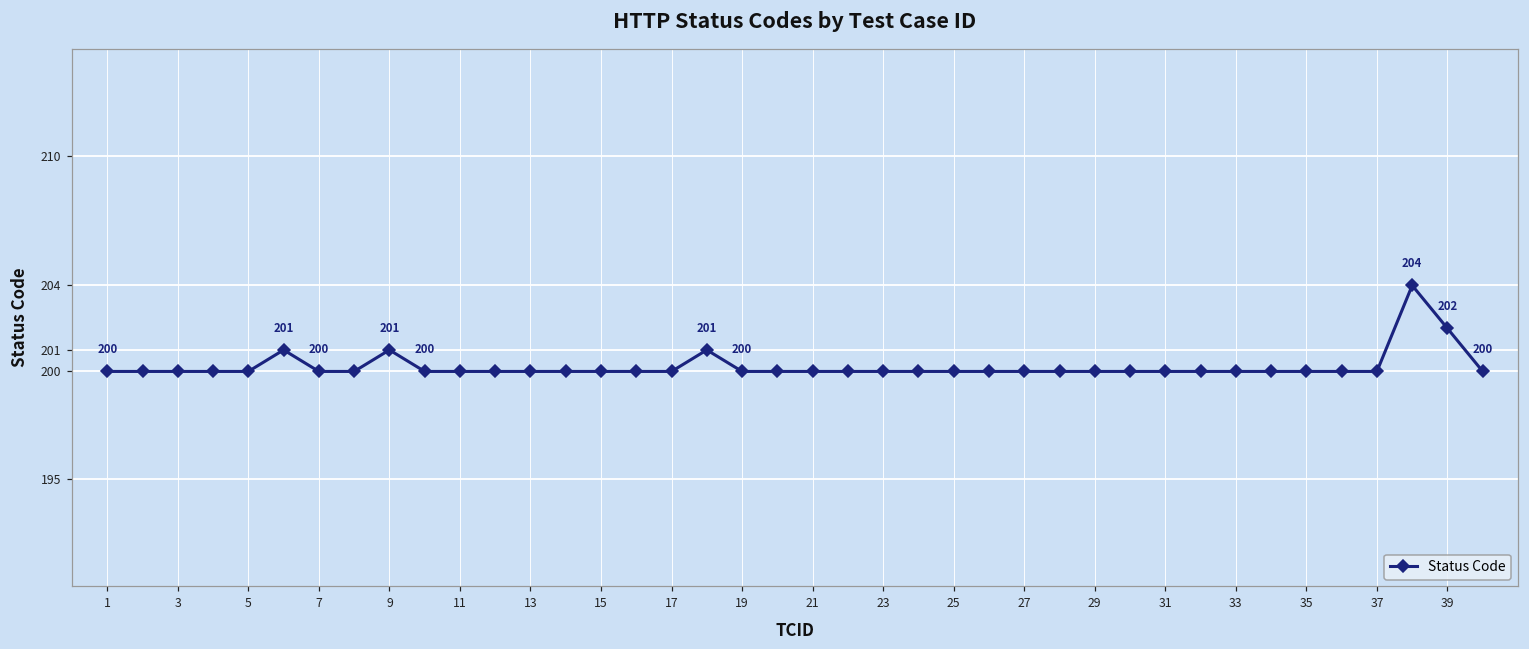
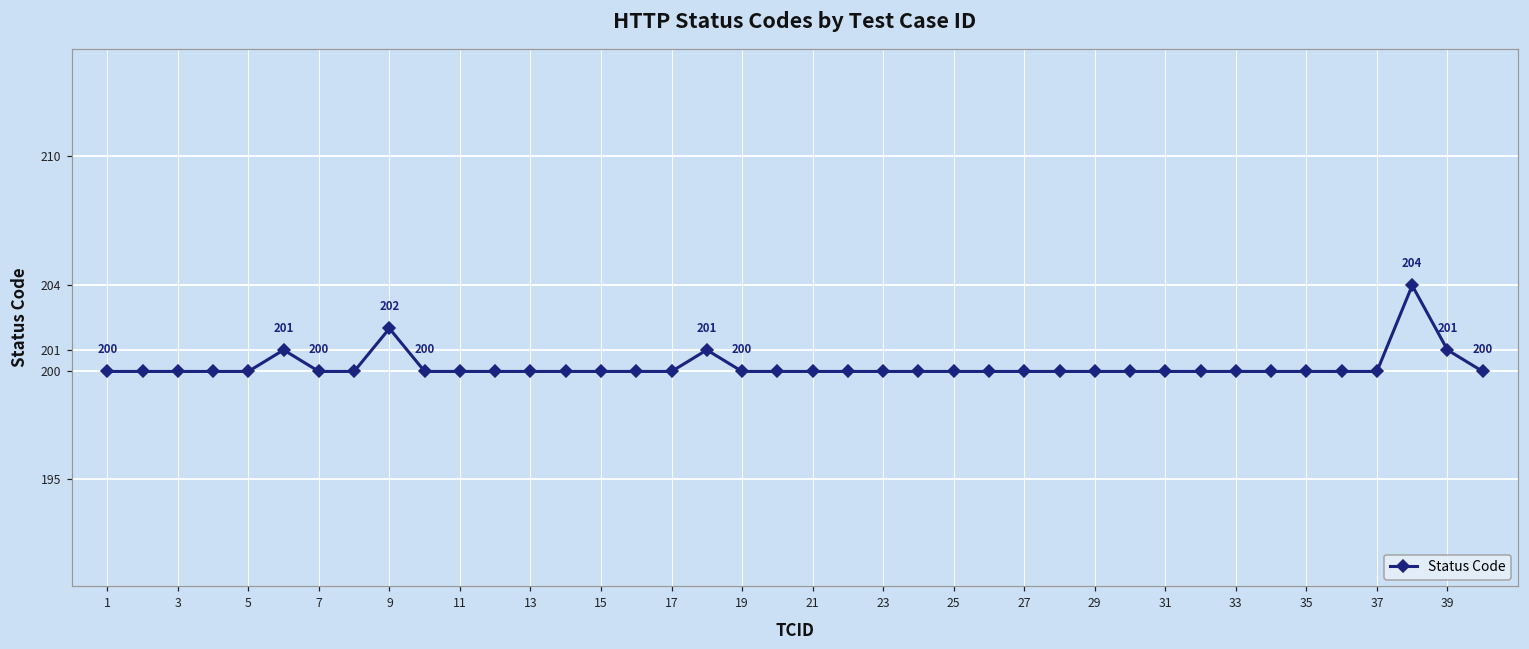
9: 201 -> 202
39: 202 -> 201
